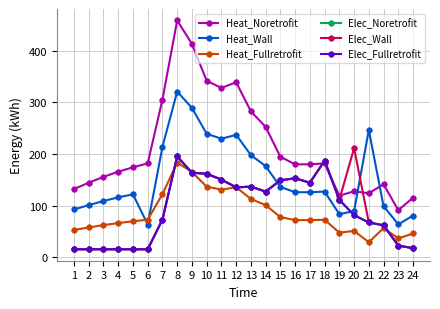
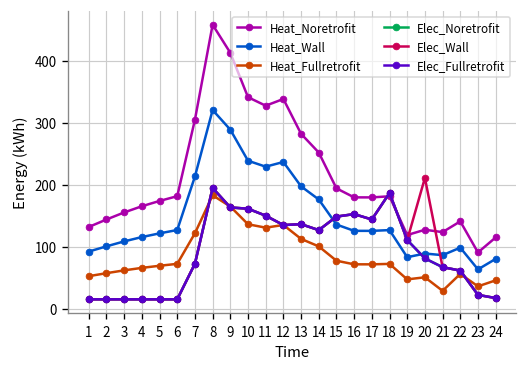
Heat_Wall, 6: 60 -> 130
Heat_Wall, 21: 250 -> 90
